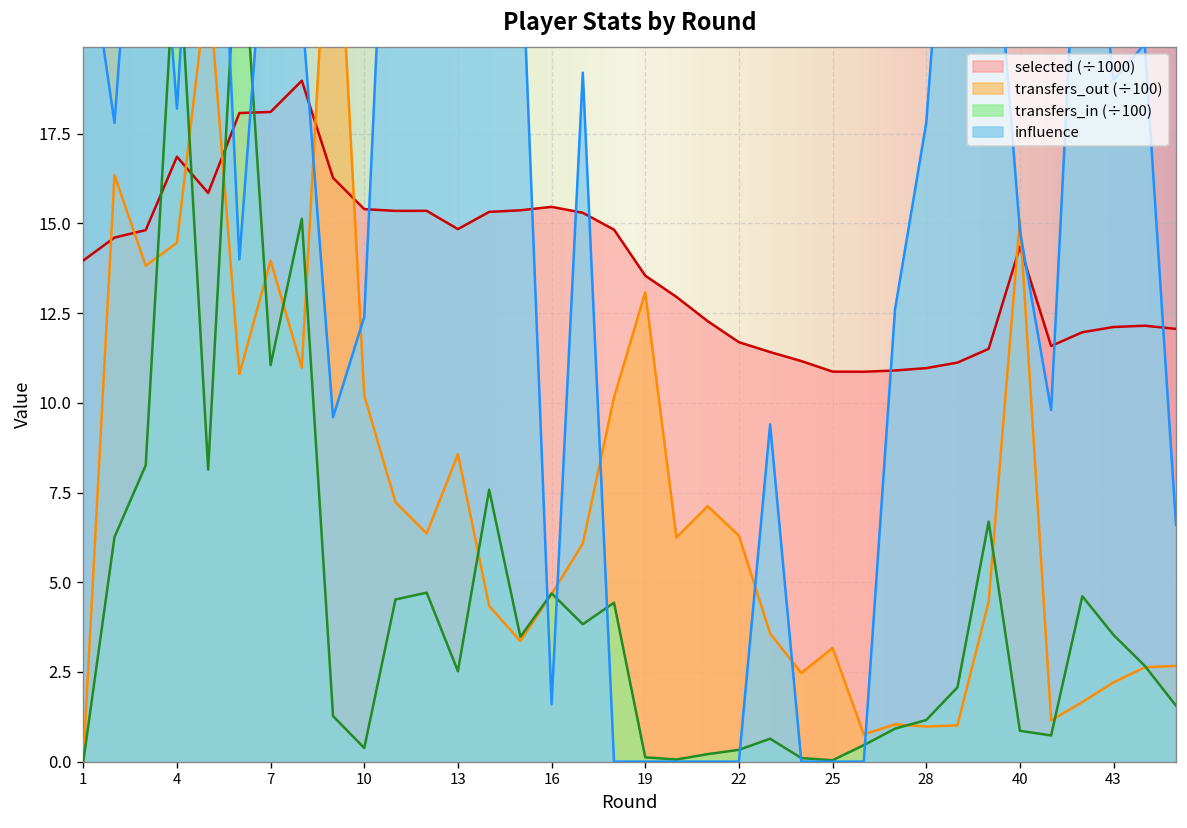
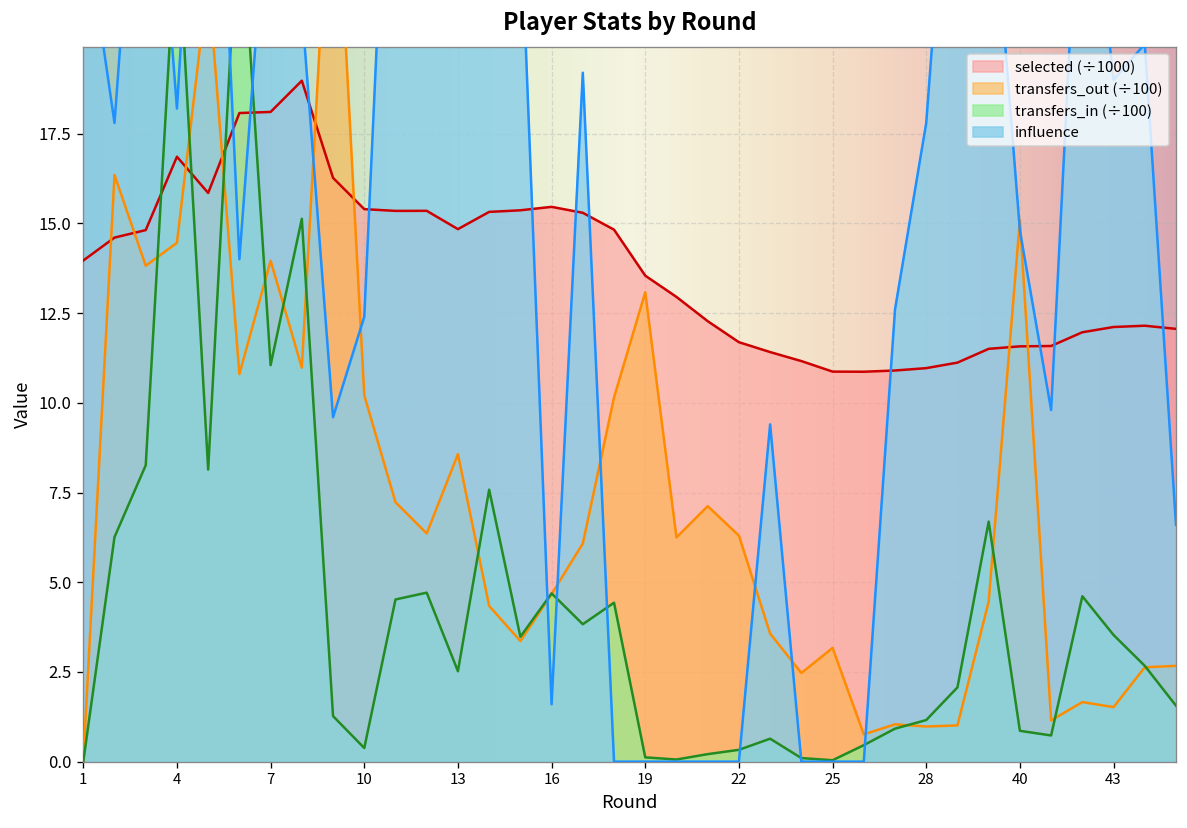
selected (÷1000), 40: 14.3 -> 11.6
transfers_out (÷100), 43: 2.2 -> 1.5
